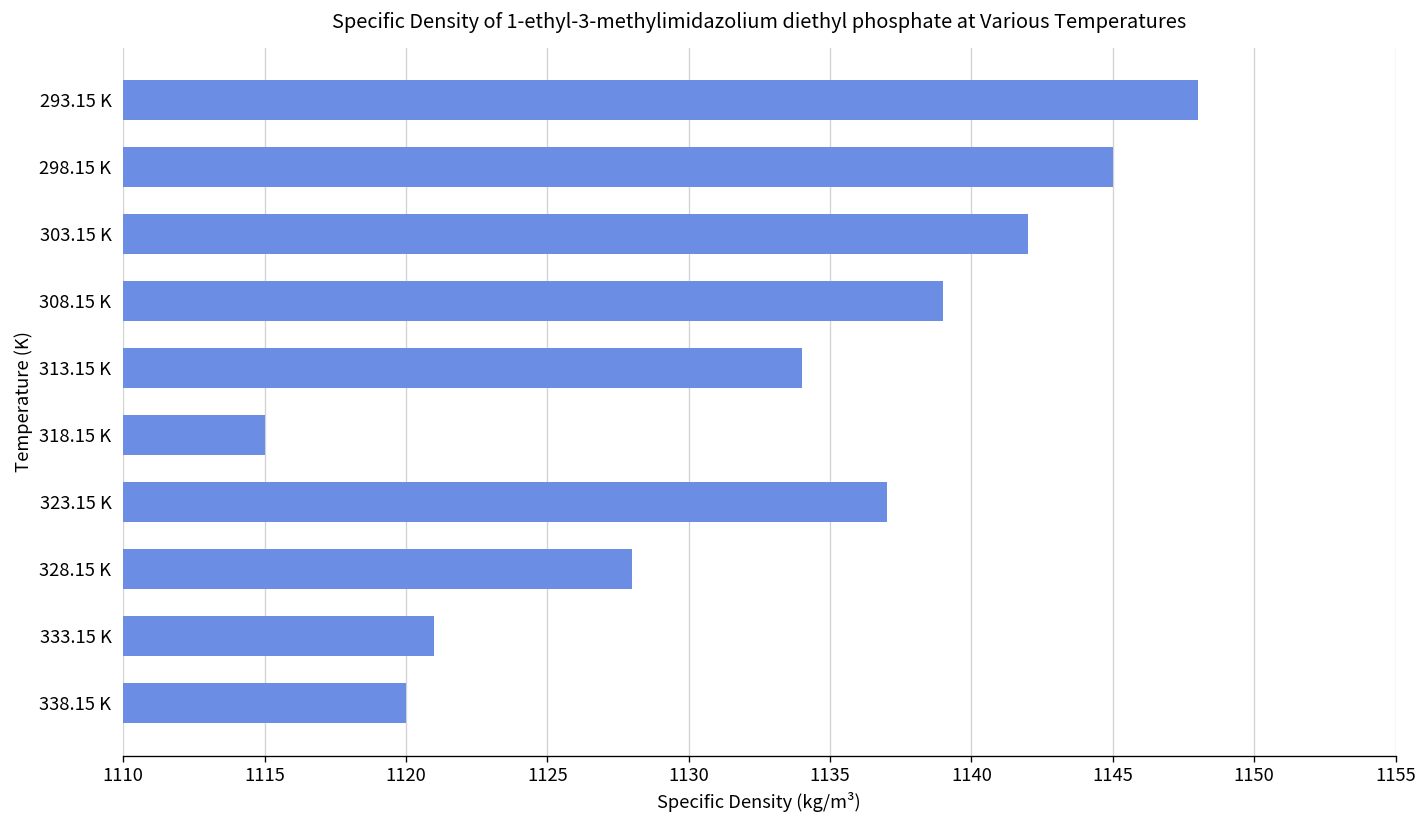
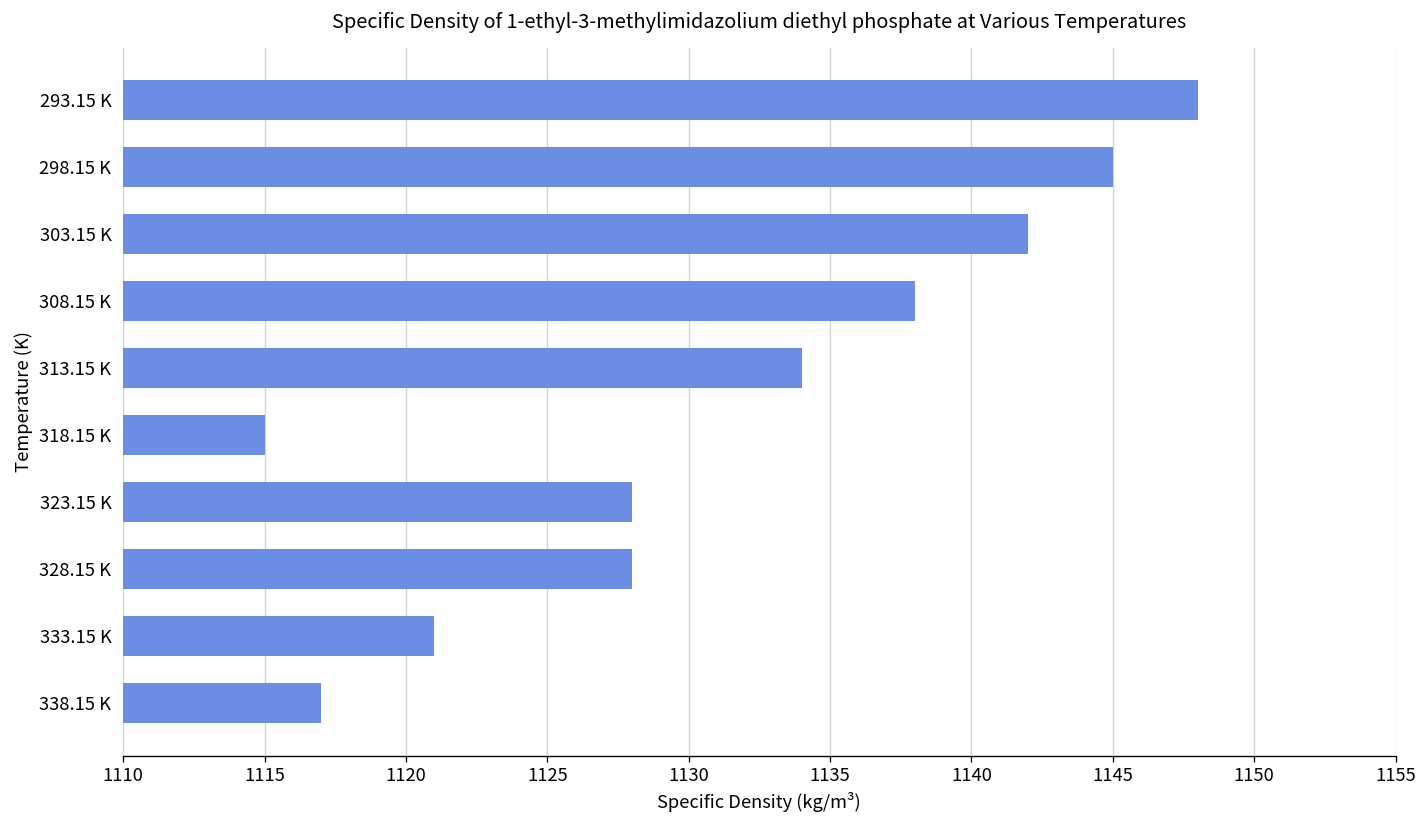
308.15 K: 1139 -> 1138
323.15 K: 1137 -> 1128
338.15 K: 1120 -> 1117
